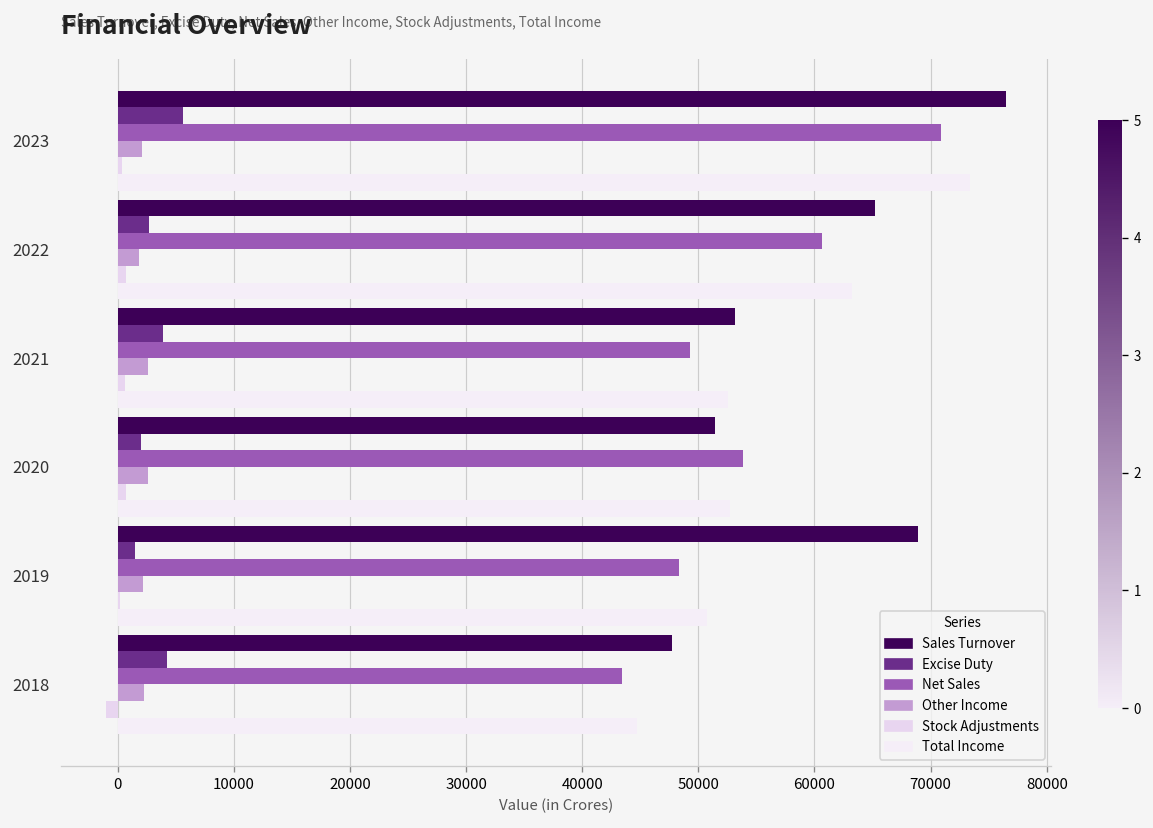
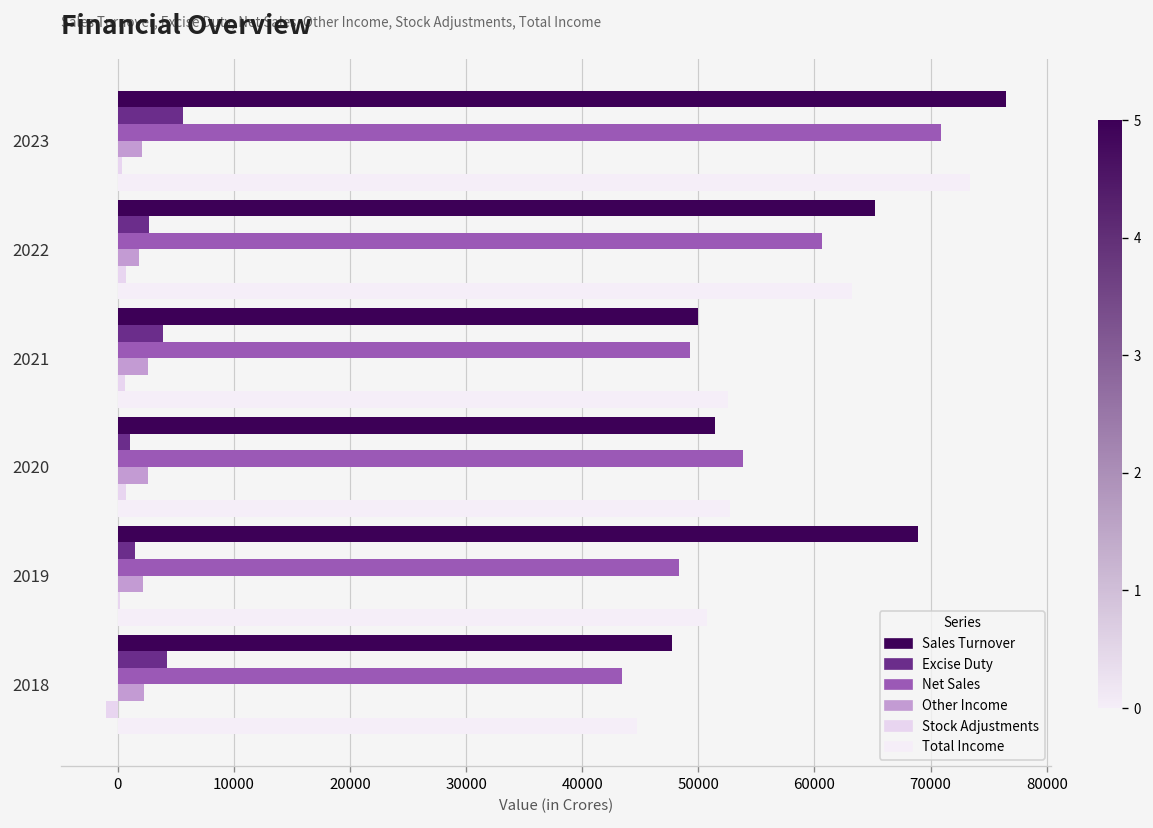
Sales Turnover, 2021: 53000 -> 50000
Excise Duty, 2020: 2000 -> 1000
